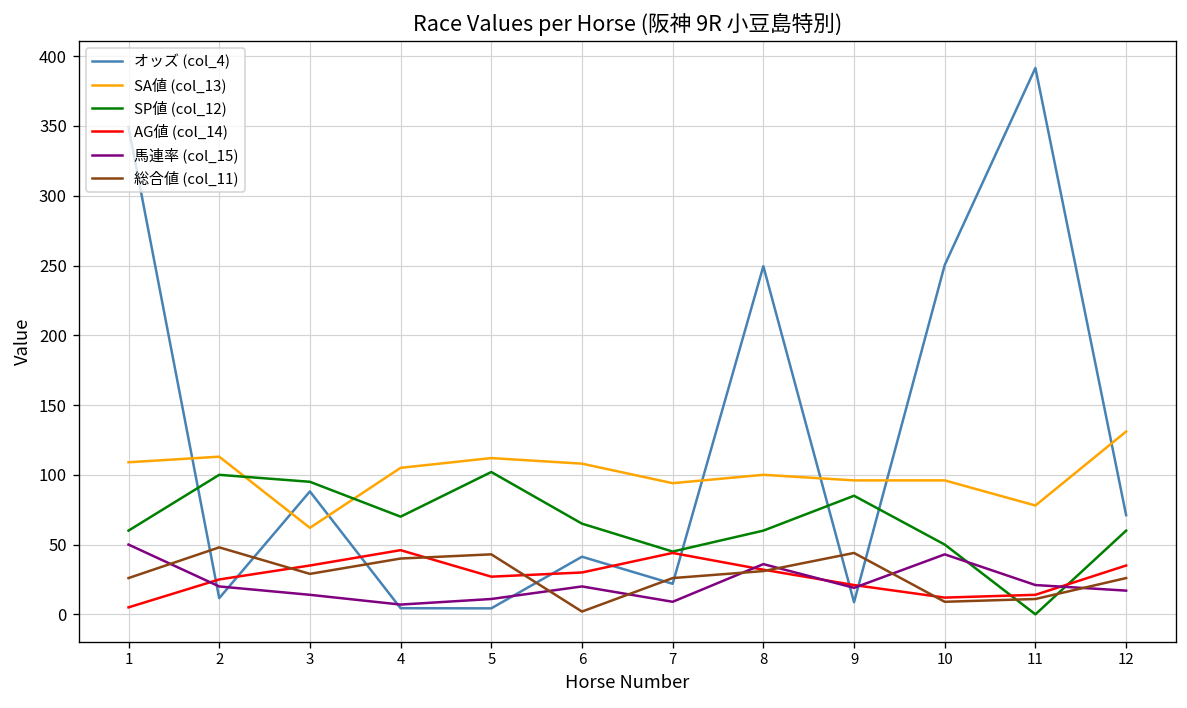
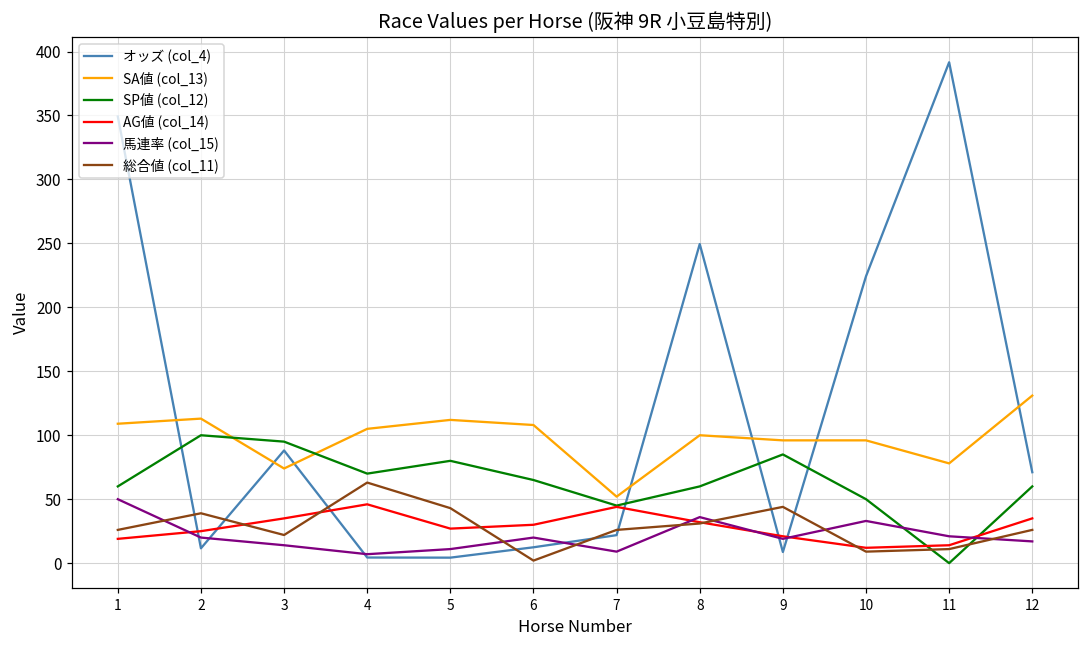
AG値 (col_14), 1: 5 -> 19
総合値 (col_11), 2: 48 -> 39
SA値 (col_13), 3: 62 -> 74
総合値 (col_11), 3: 29 -> 22
総合値 (col_11), 4: 40 -> 63
SP値 (col_12), 5: 102 -> 80
オッズ (col_4), 6: 41 -> 12
SA値 (col_13), 7: 94 -> 52
オッズ (col_4), 10: 250 -> 224
馬連率 (col_15), 10: 43 -> 33
